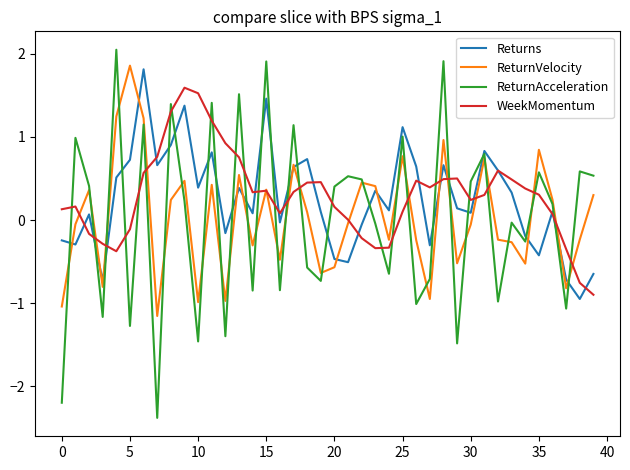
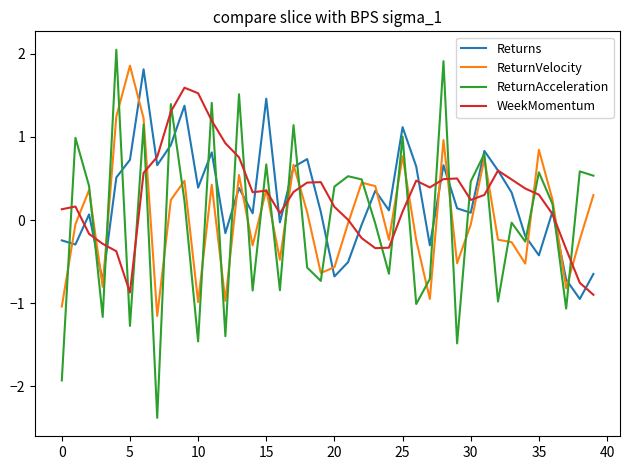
ReturnAcceleration, 0: -2.2 -> -1.9
WeekMomentum, 5: -0.1 -> -0.9
ReturnAcceleration, 15: 1.9 -> 0.7
Returns, 20: -0.5 -> -0.7
